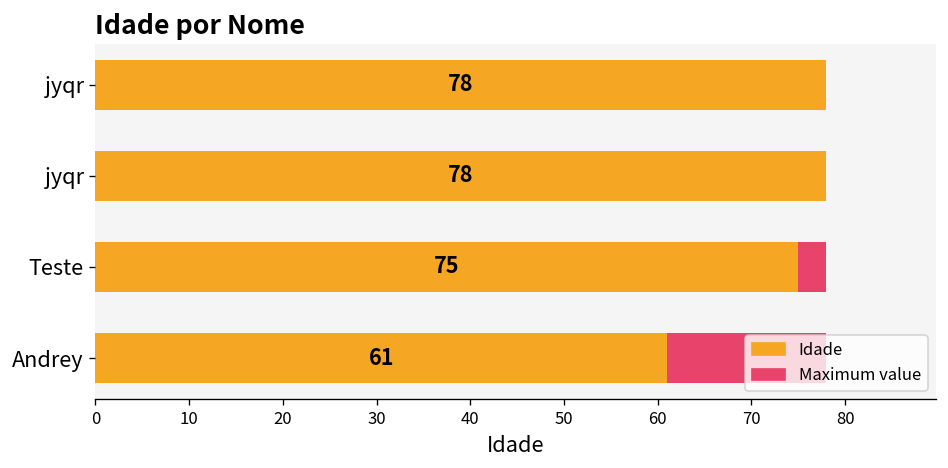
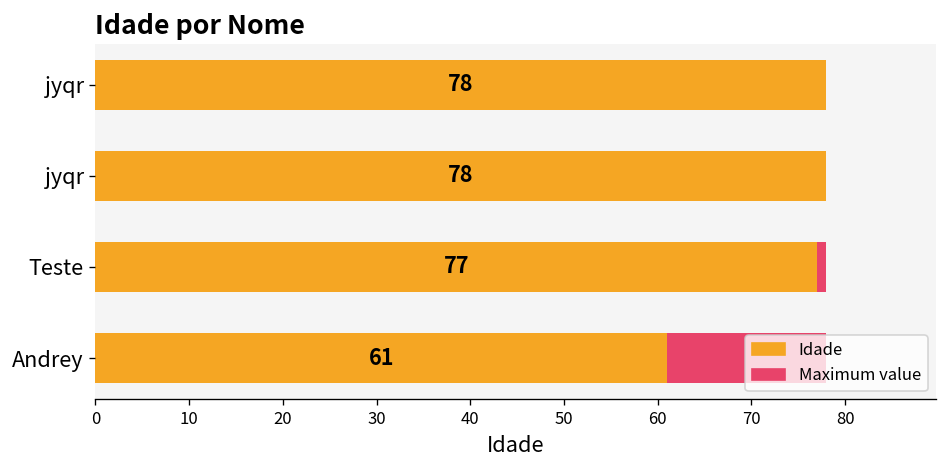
Idade, Teste: 75 -> 77
